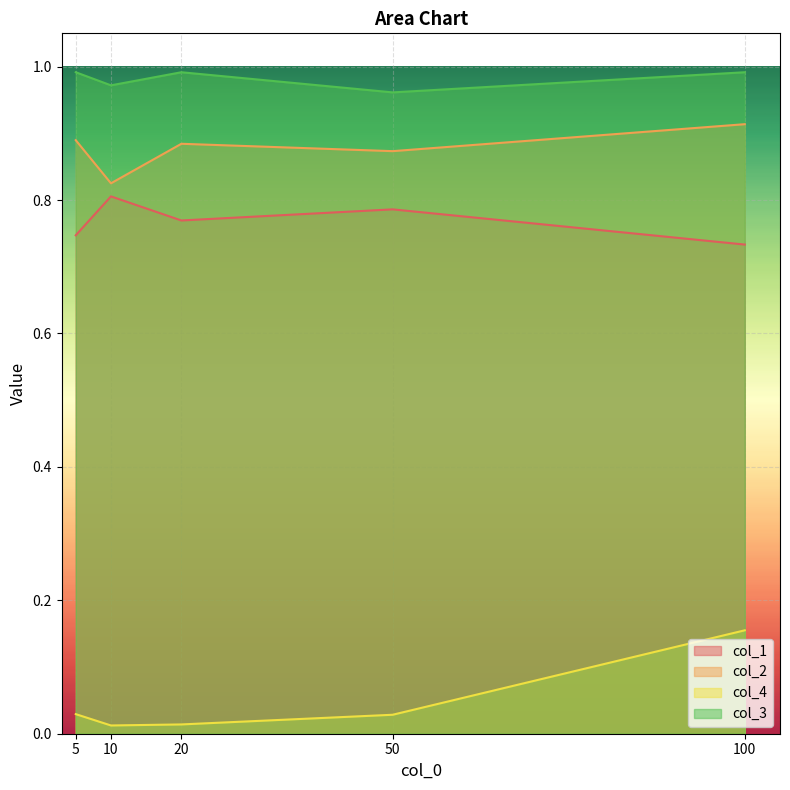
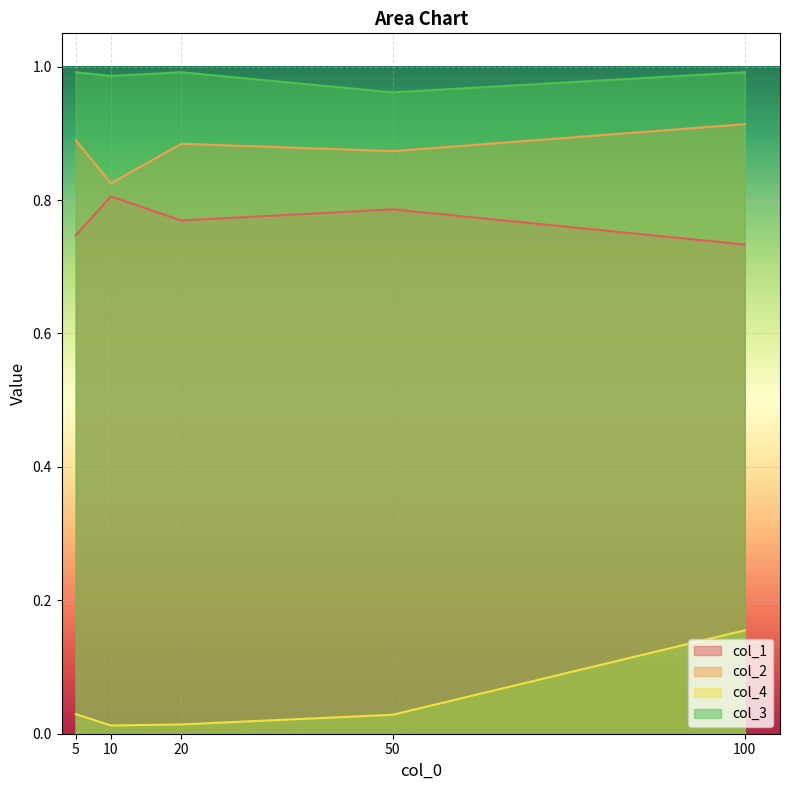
col_3, 10: 0.97 -> 0.99
